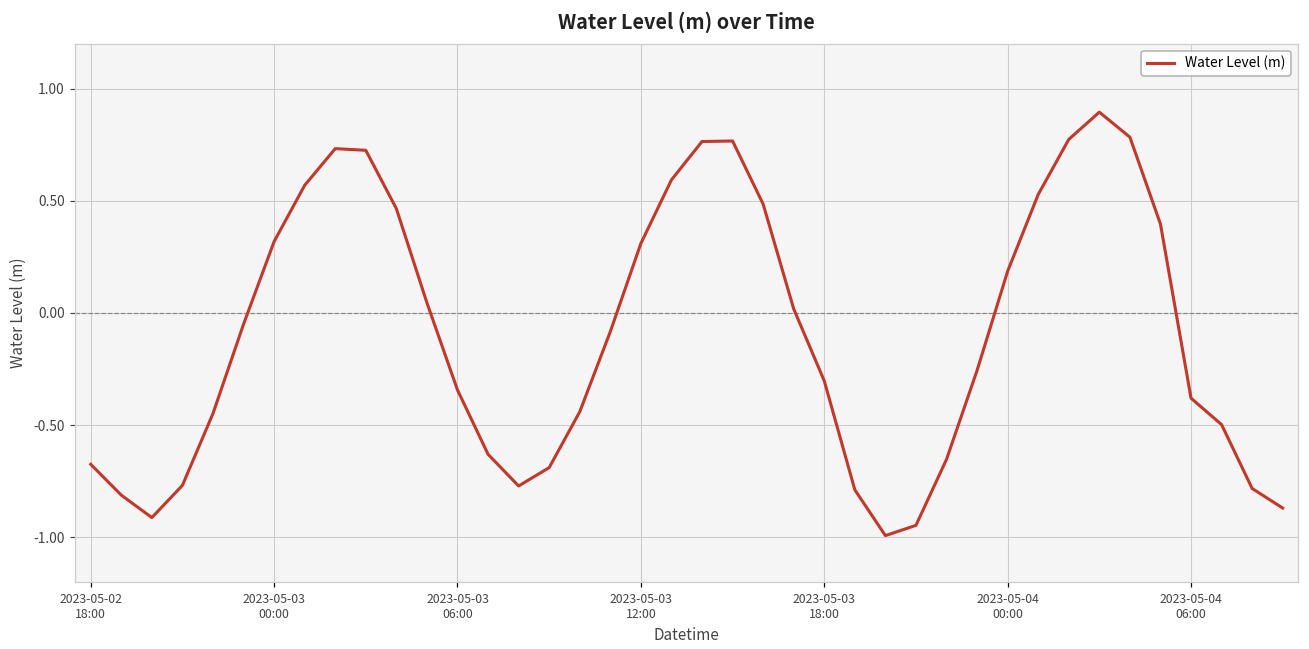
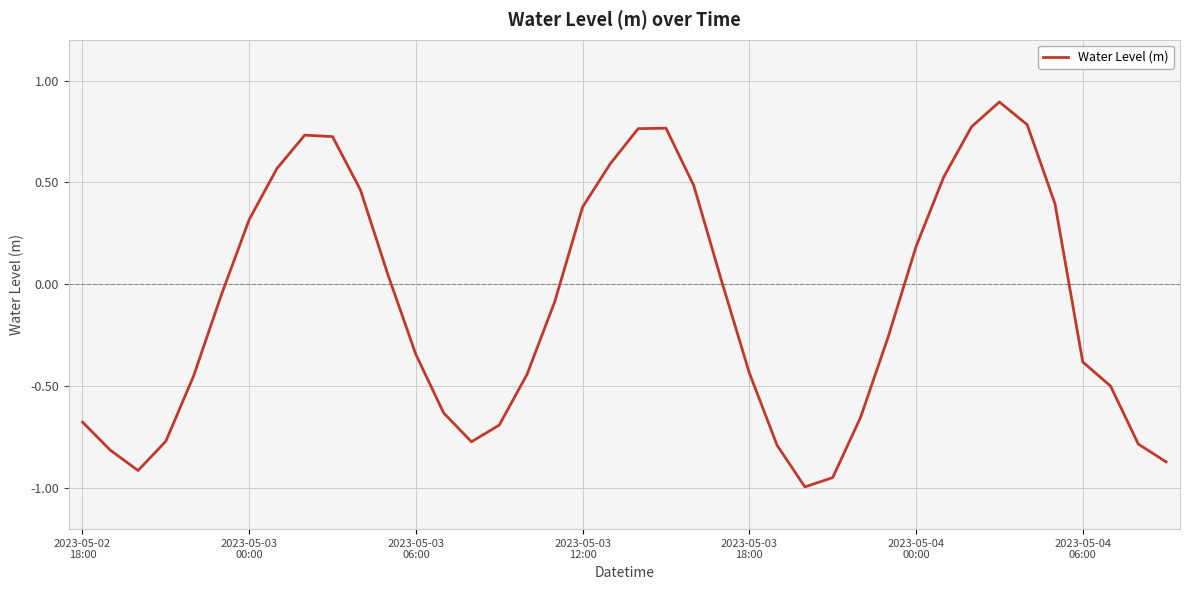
2023-05-03 12:00: 0.31 -> 0.38
2023-05-03 18:00: -0.30 -> -0.43
